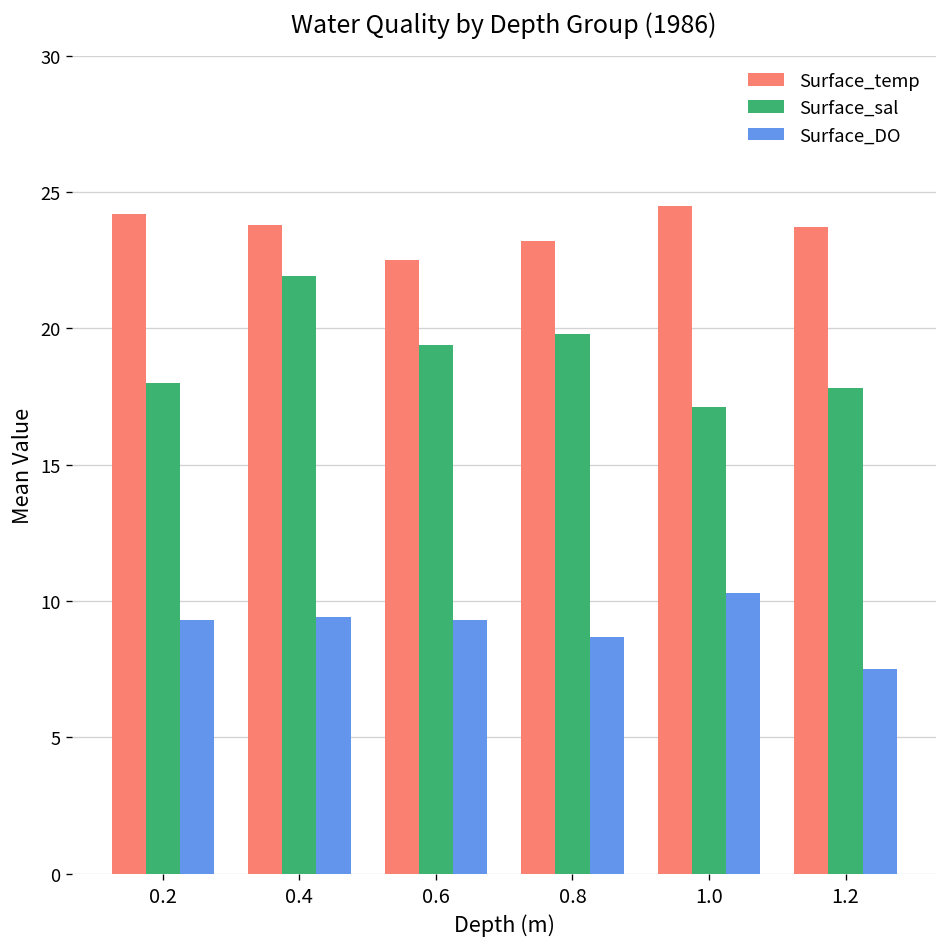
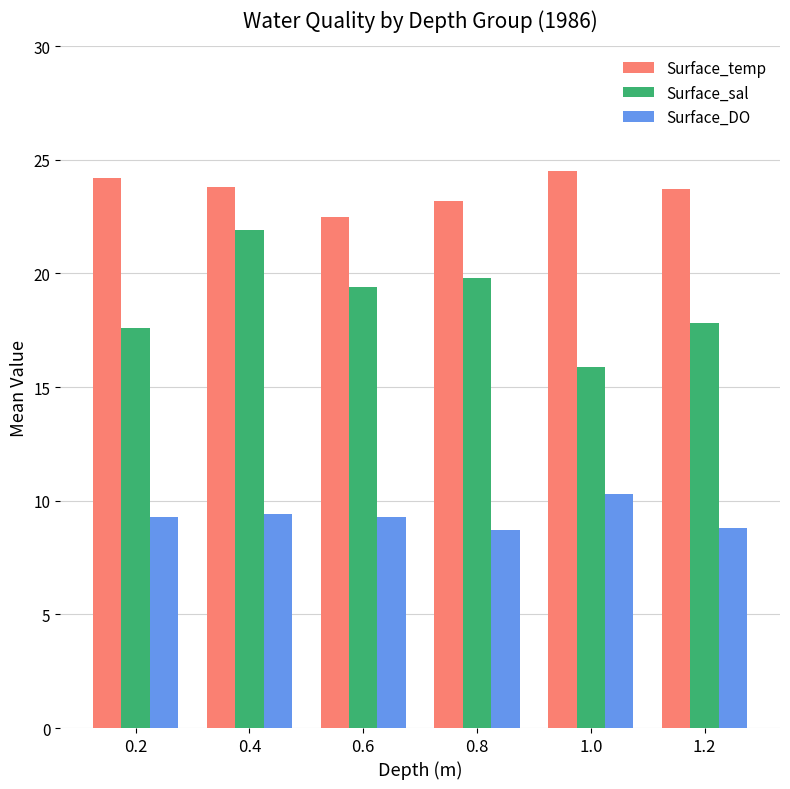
Surface_sal, 0.2: 18.0 -> 17.6
Surface_sal, 1.0: 17.1 -> 15.9
Surface_DO, 1.2: 7.5 -> 8.8
